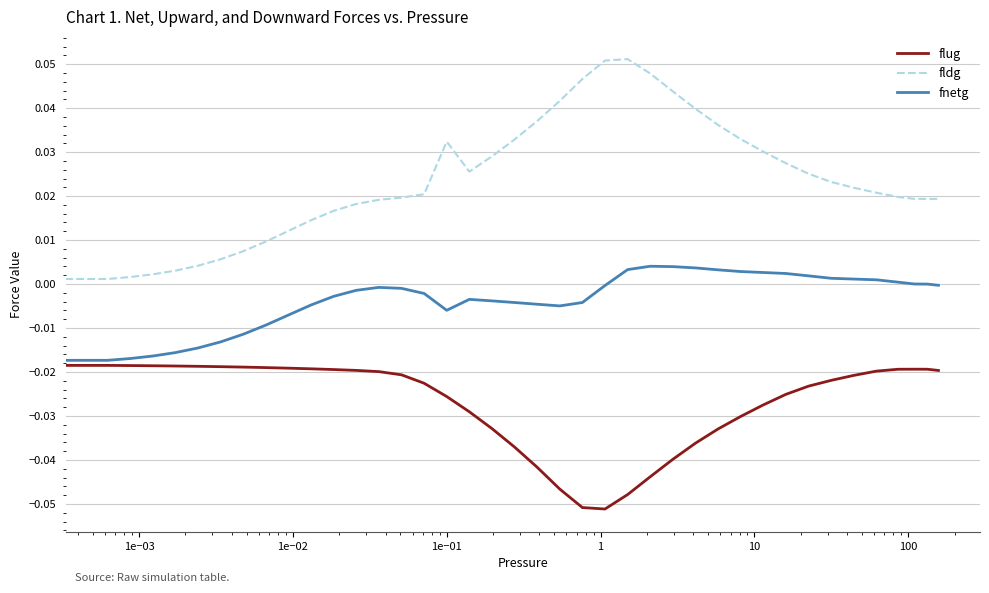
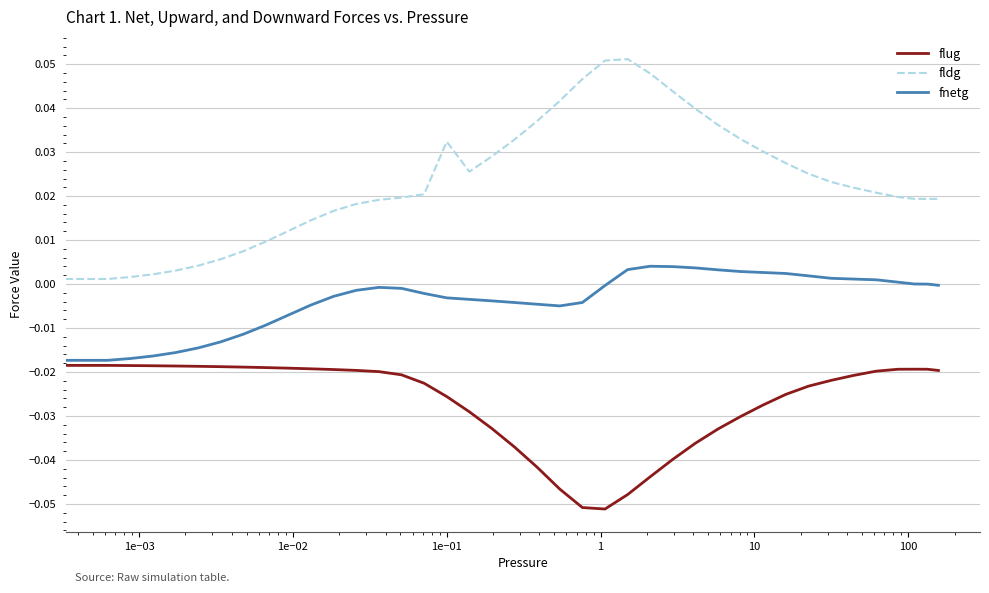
fnetg, 1e−01: -0.006 -> -0.003
